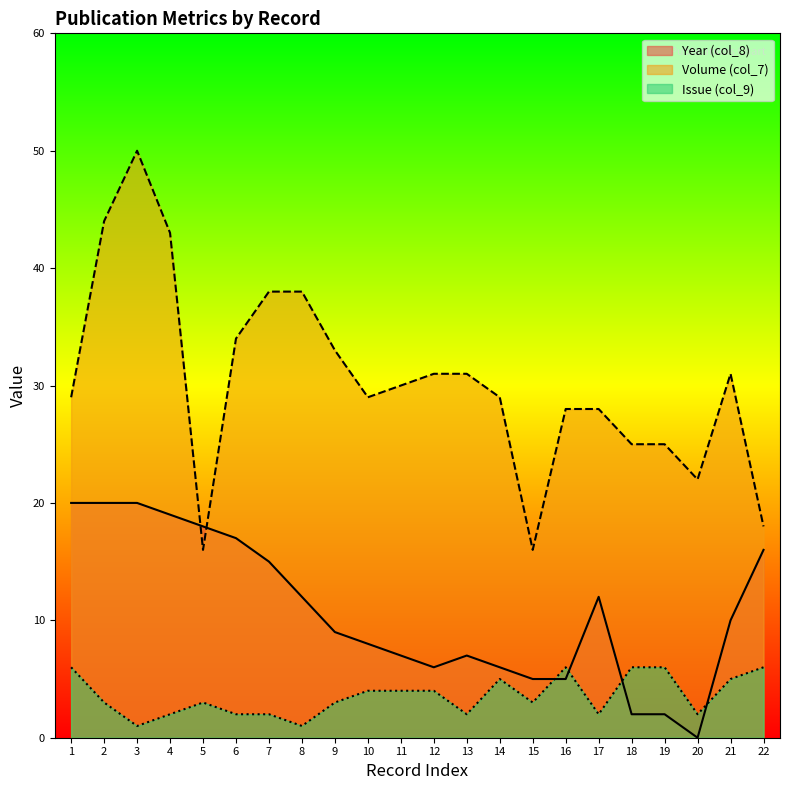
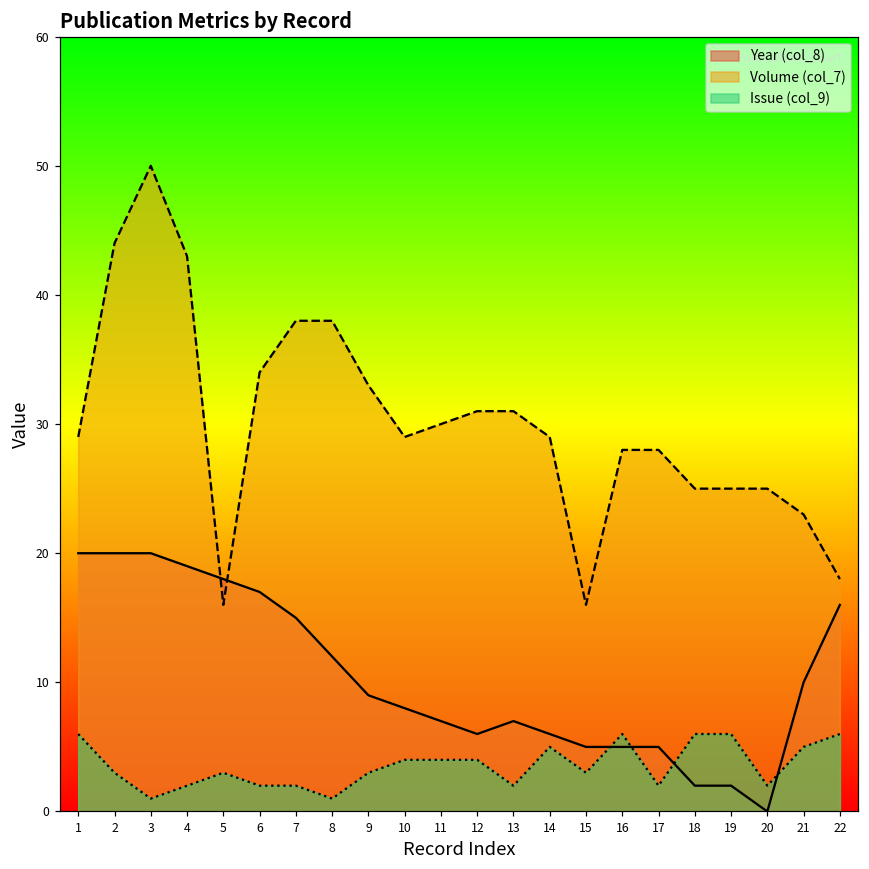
Year (col_8), 17: 12.0 -> 5.0
Volume (col_7), 20: 22 -> 25
Volume (col_7), 21: 31 -> 23
